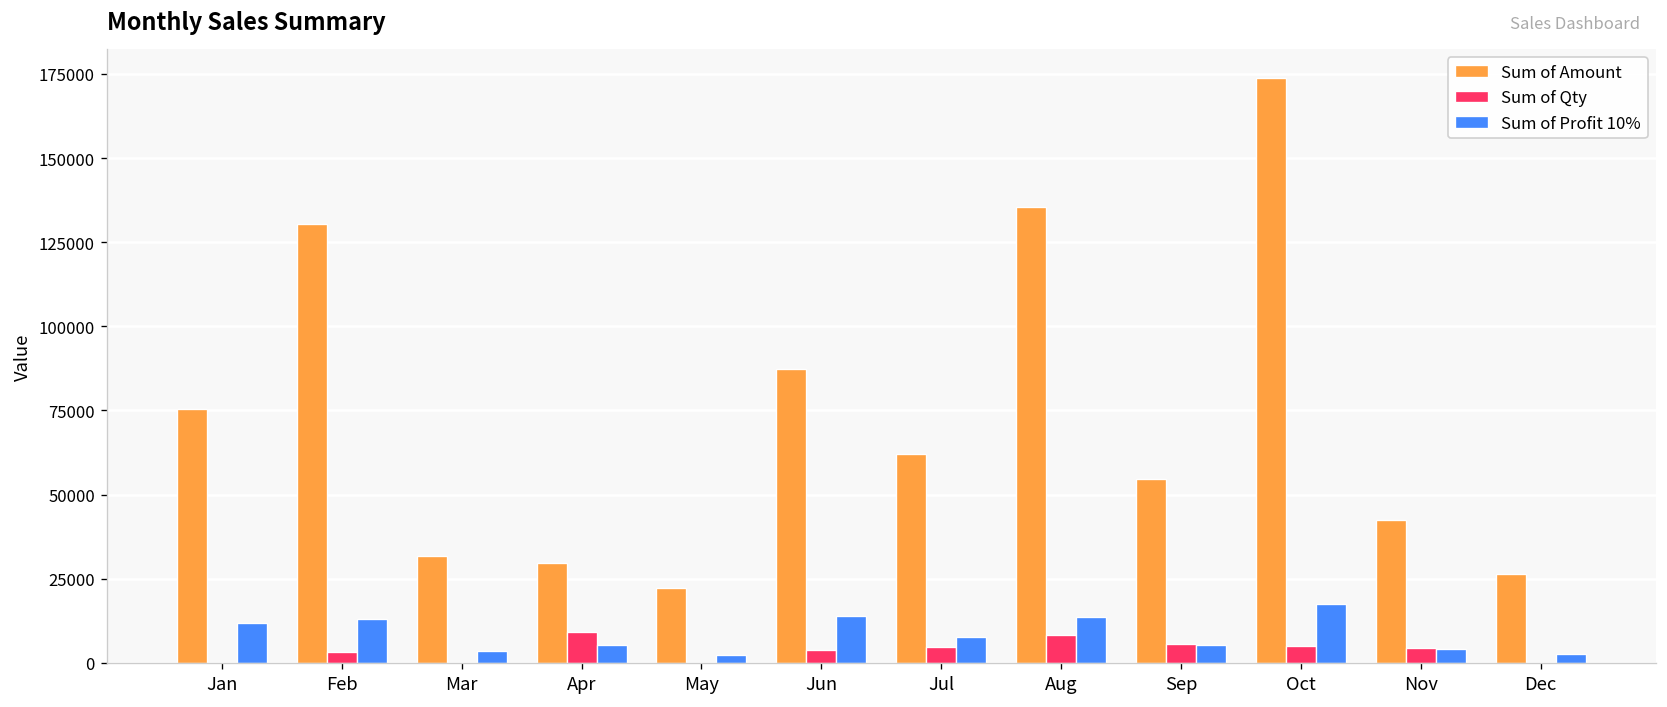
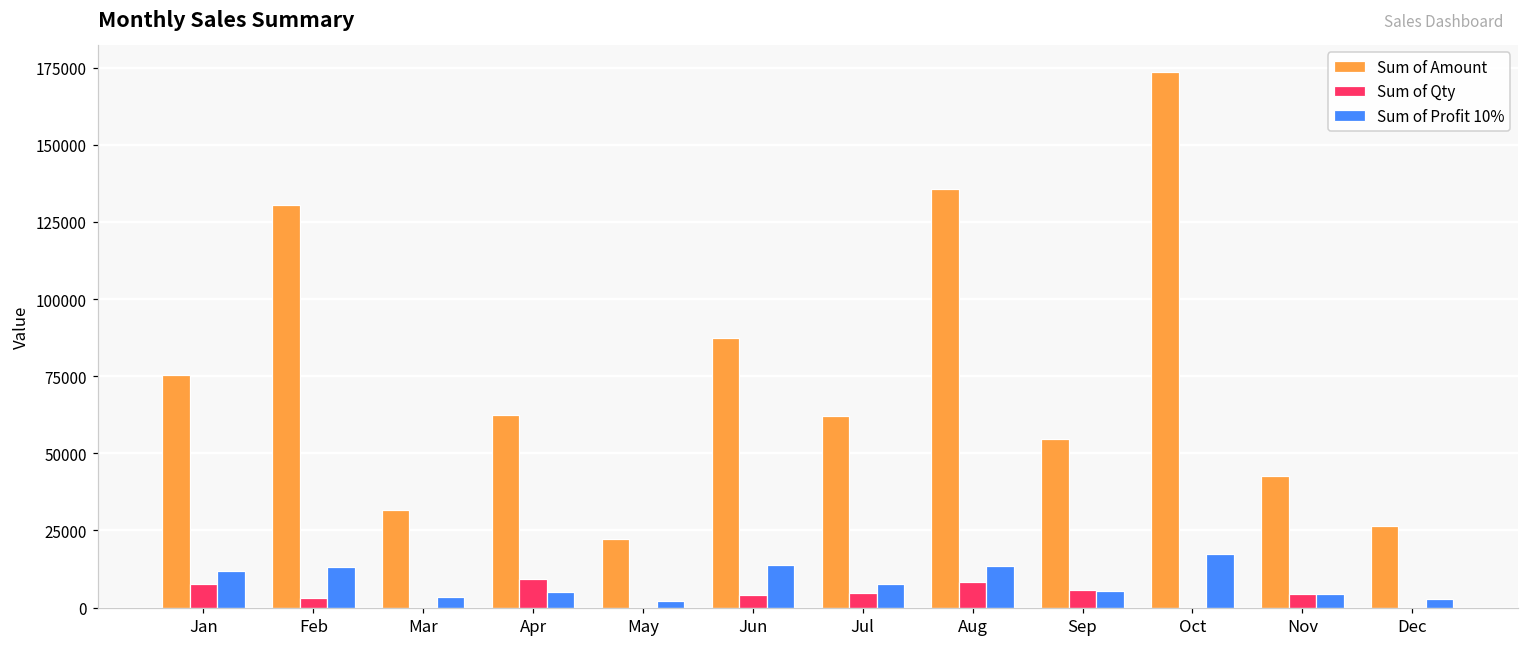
Sum of Qty, Jan: 0 -> 8000
Sum of Amount, Apr: 30000 -> 63000
Sum of Qty, Oct: 5000 -> 0
